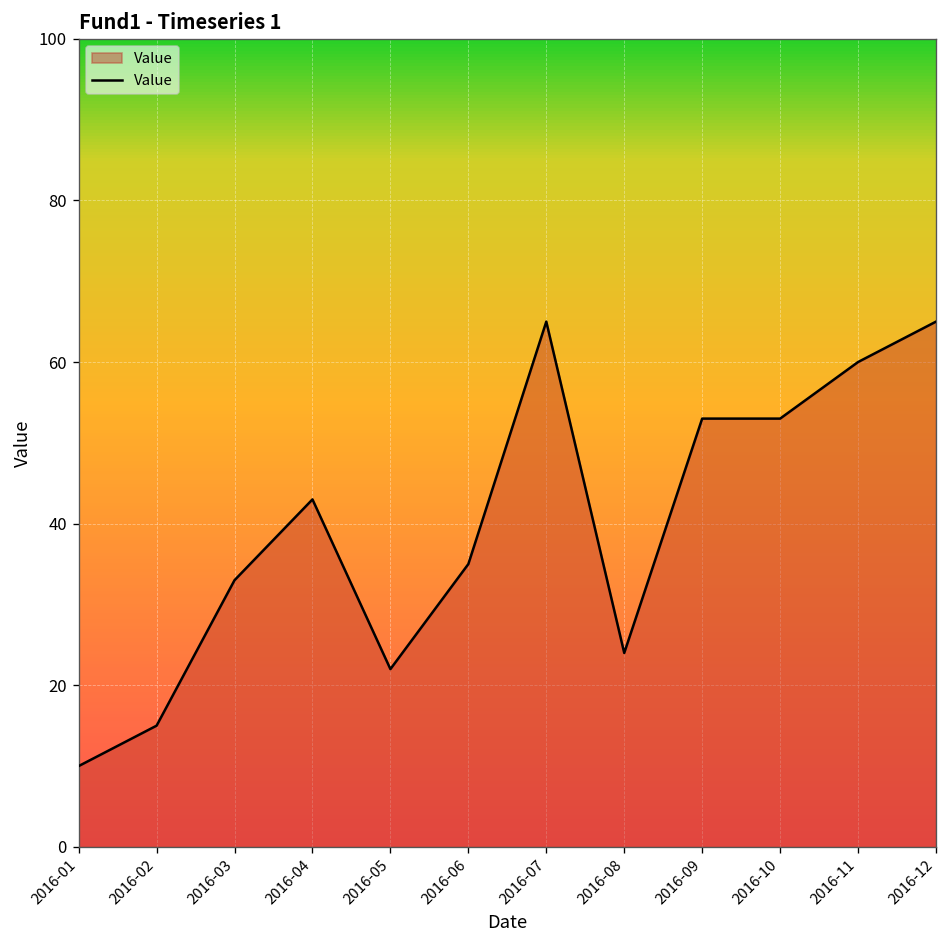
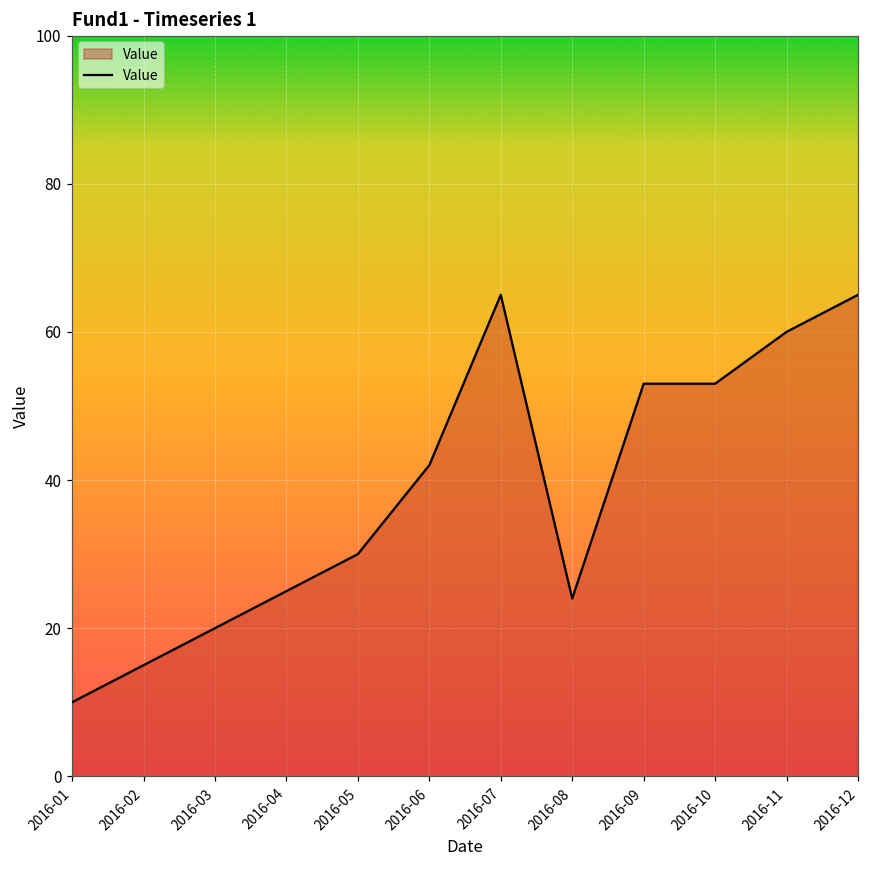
2016-03: 33 -> 20
2016-04: 43 -> 25
2016-05: 22 -> 30
2016-06: 35 -> 42
